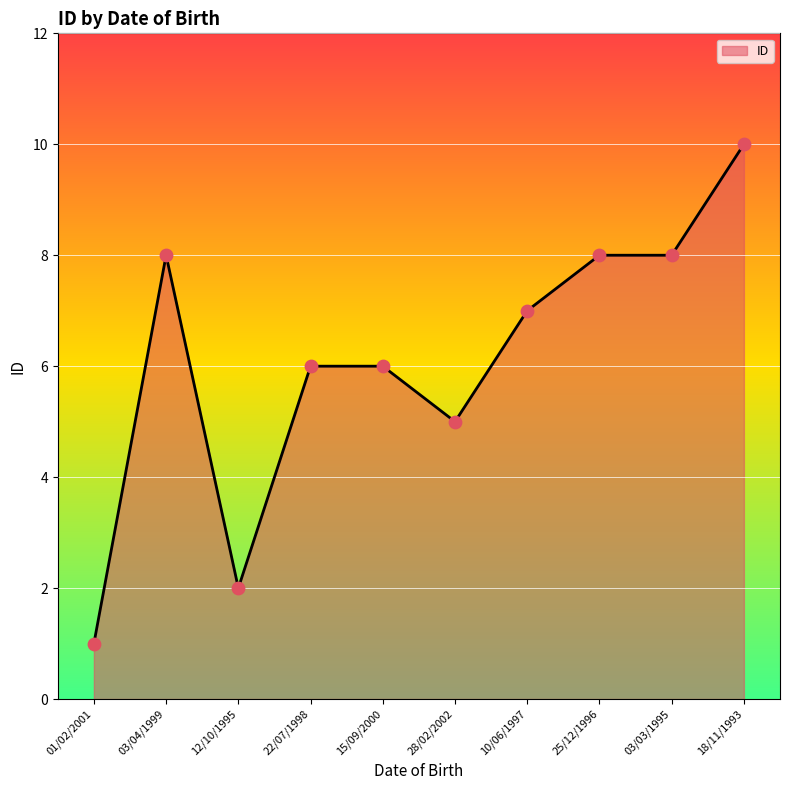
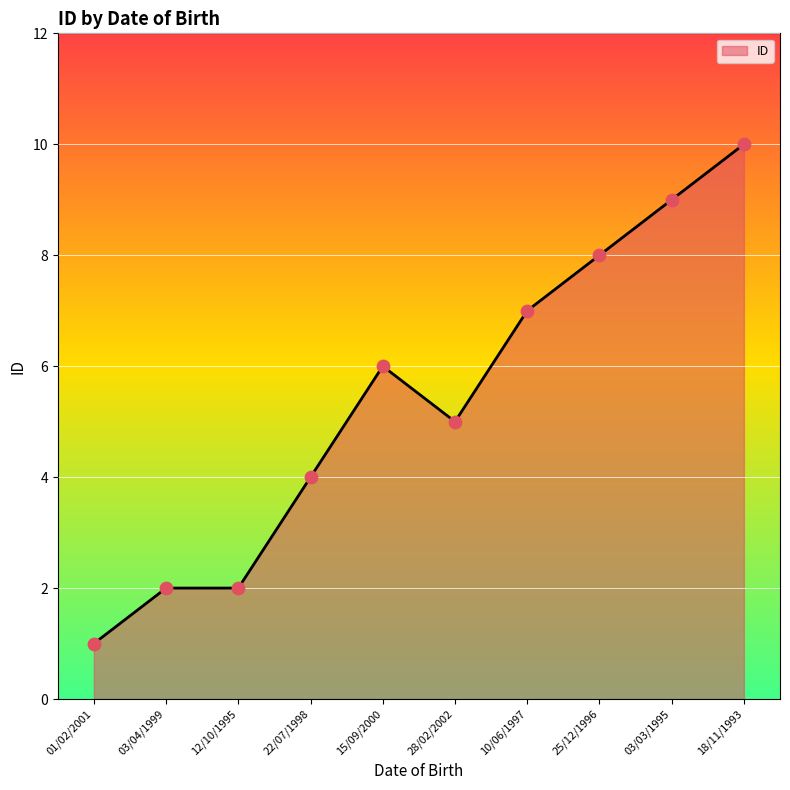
03/04/1999: 8 -> 2
22/07/1998: 6 -> 4
03/03/1995: 8 -> 9
